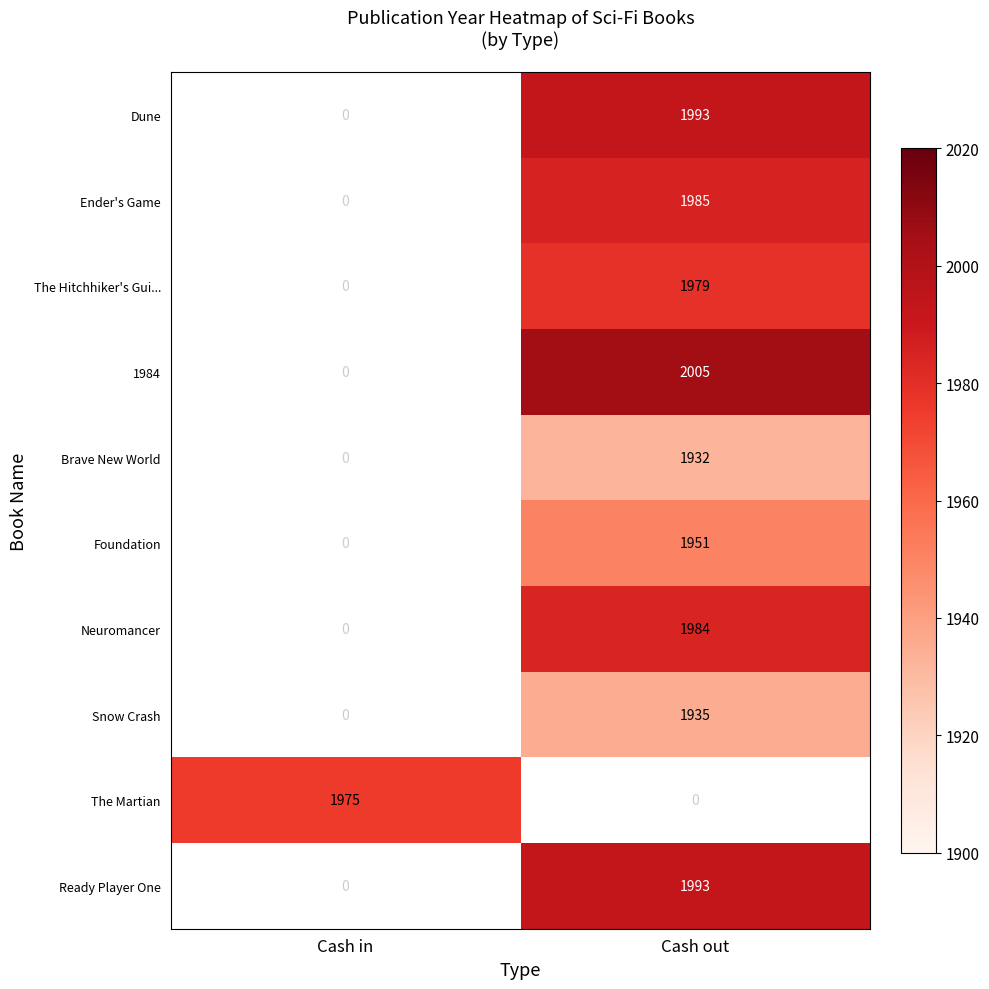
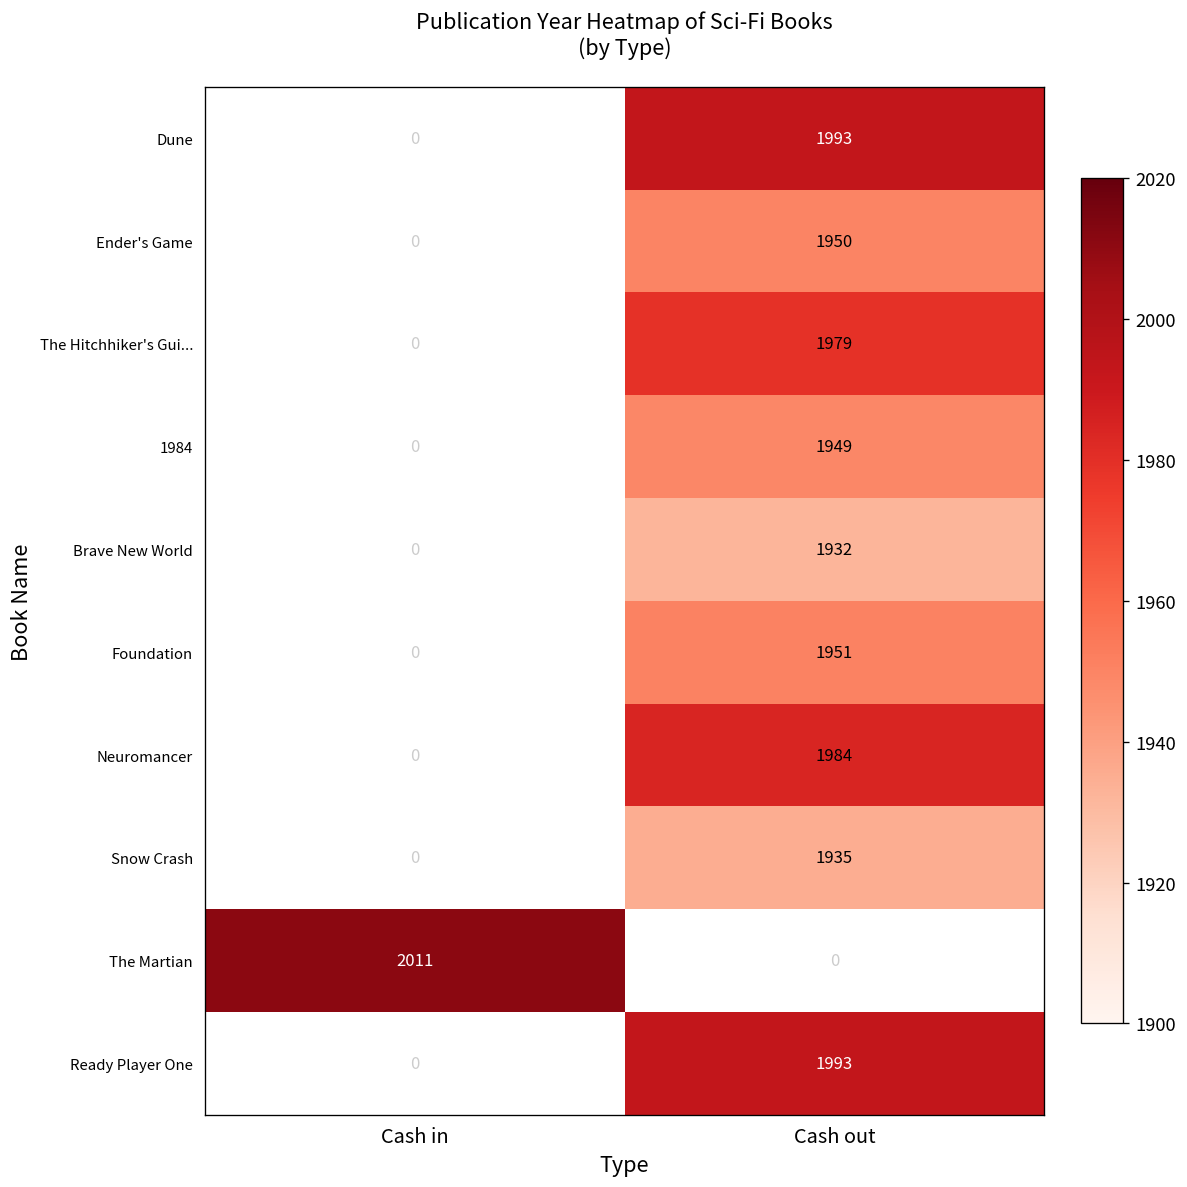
Ender's Game, Cash out: 1985 -> 1950
1984, Cash out: 2005 -> 1949
The Martian, Cash in: 1975 -> 2011
